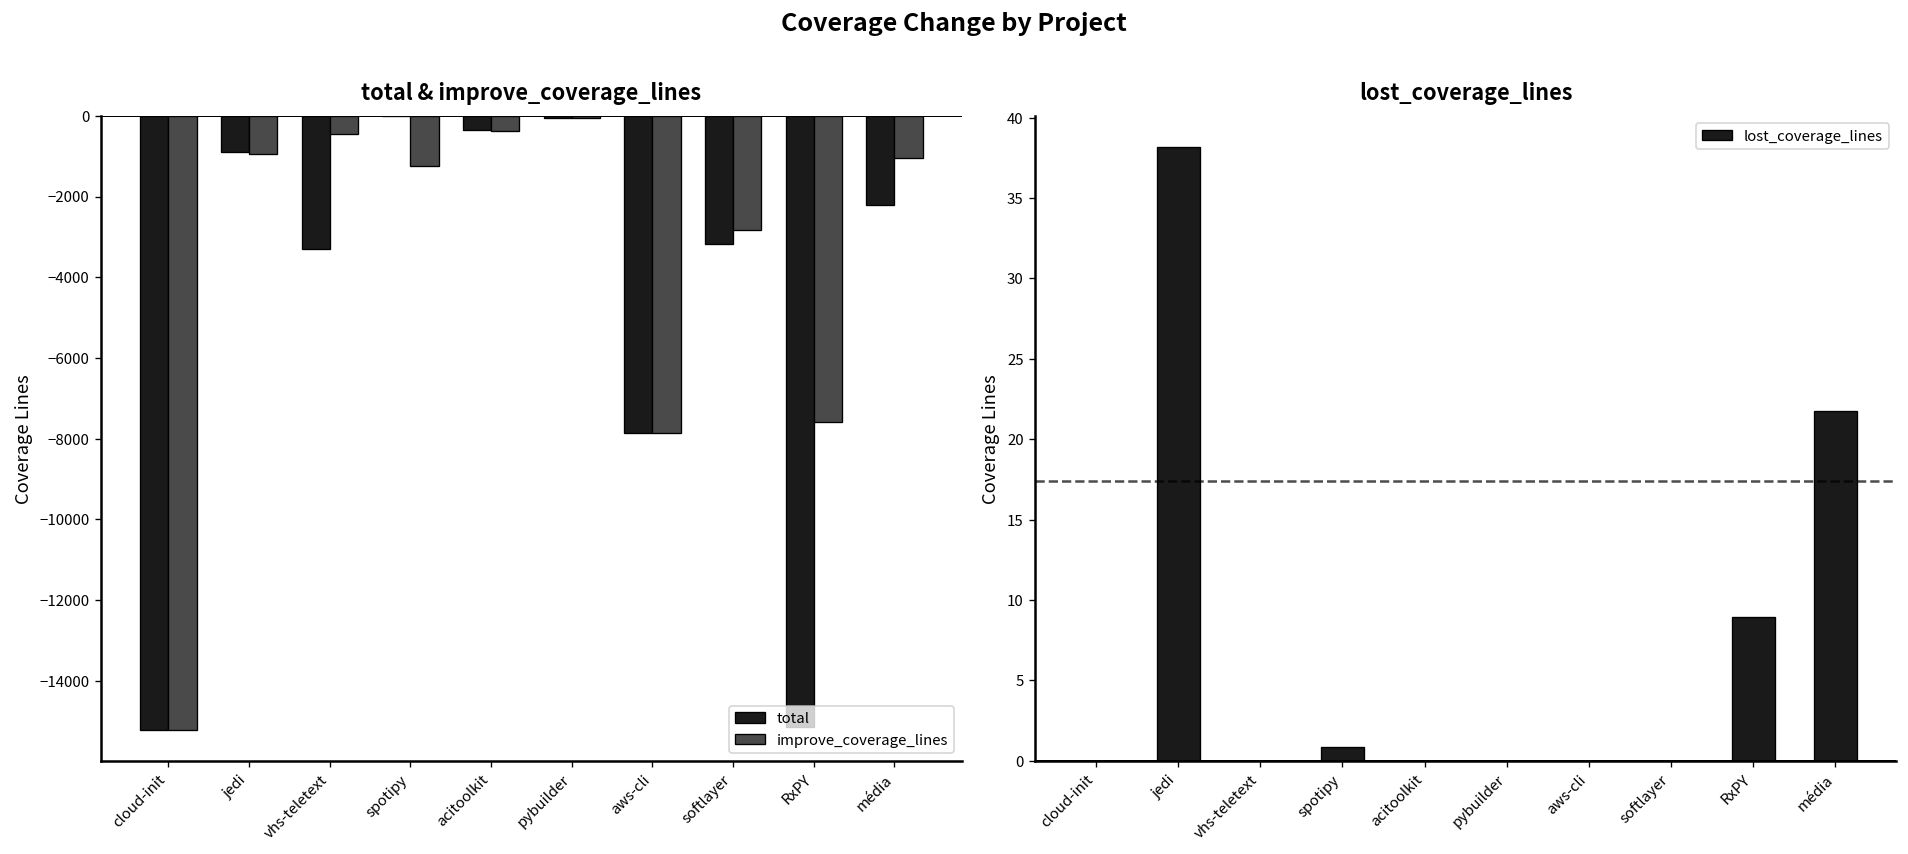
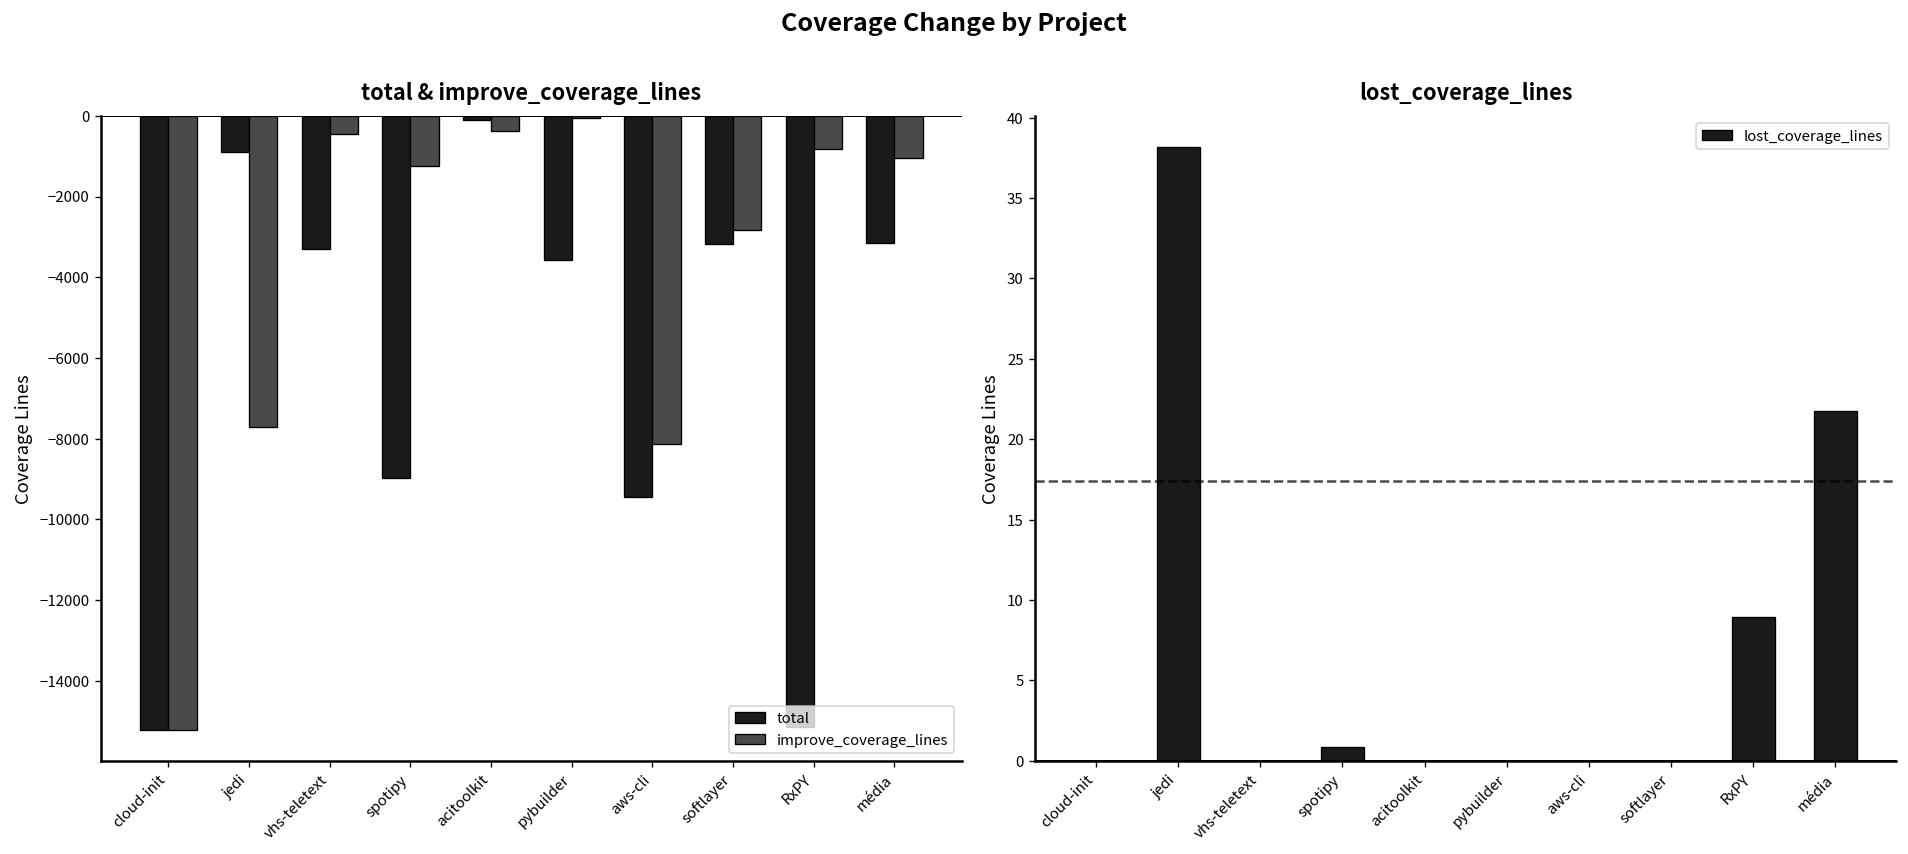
total & improve_coverage_lines, improve_coverage_lines, jedi: -900 -> -7700
total & improve_coverage_lines, total, spotipy: 0 -> -9000
total & improve_coverage_lines, total, acitoolkit: -400 -> -100
total & improve_coverage_lines, total, pybuilder: -100 -> -3600
total & improve_coverage_lines, total, aws-cli: -7900 -> -9400
total & improve_coverage_lines, improve_coverage_lines, aws-cli: -7900 -> -8100
total & improve_coverage_lines, improve_coverage_lines, RxPY: -7600 -> -800
total & improve_coverage_lines, total, média: -2200 -> -3200
